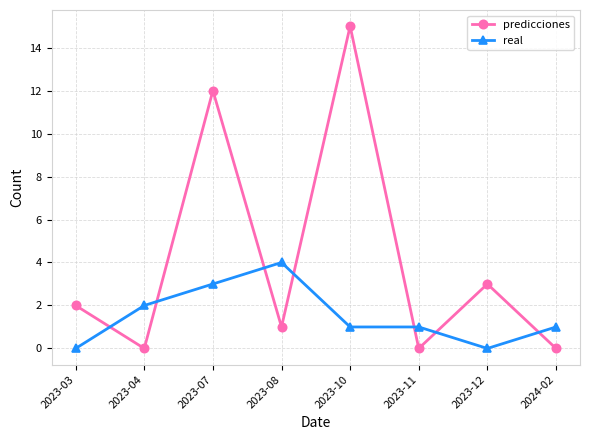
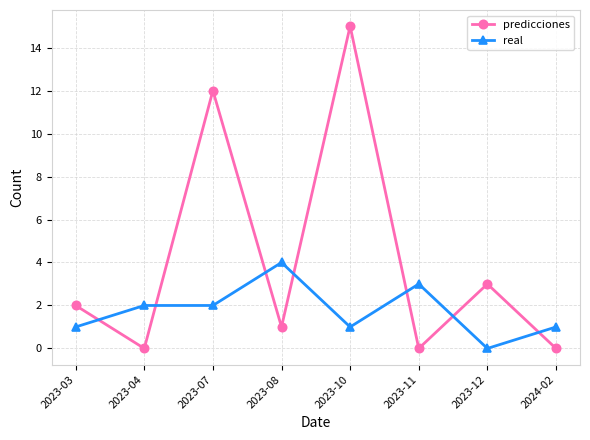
real, 2023-03: 0 -> 1
real, 2023-07: 3 -> 2
real, 2023-11: 1 -> 3
